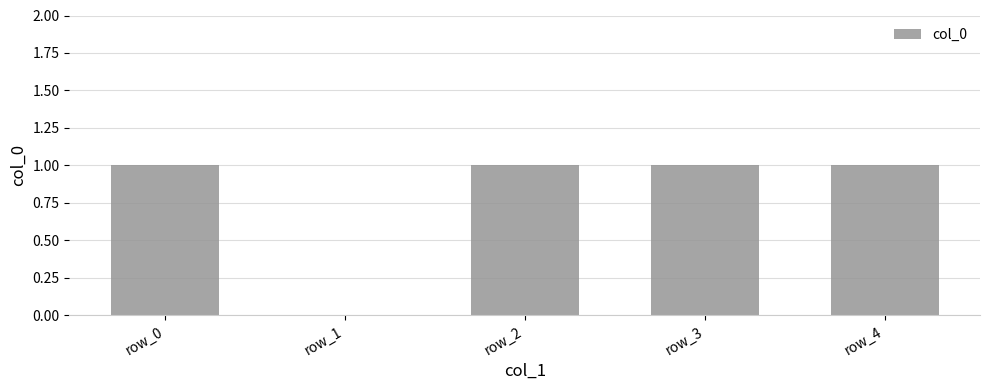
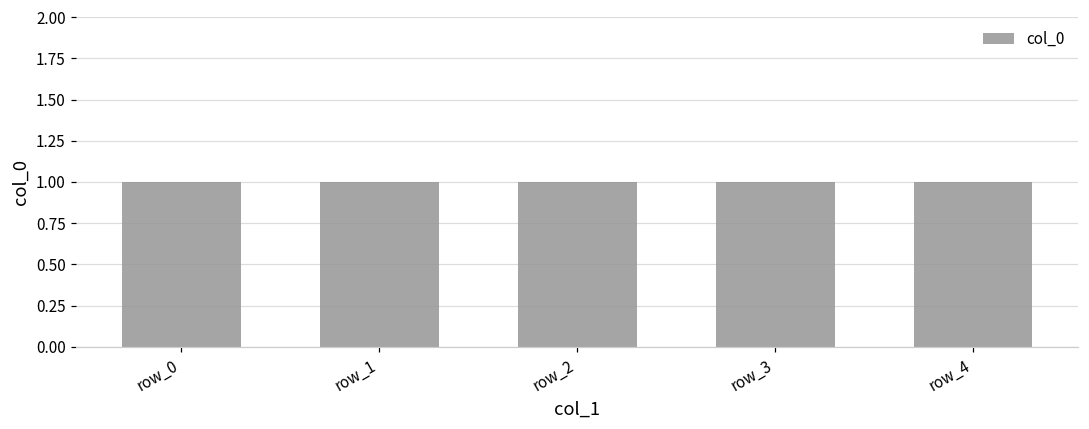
row_1: 0 -> 1
